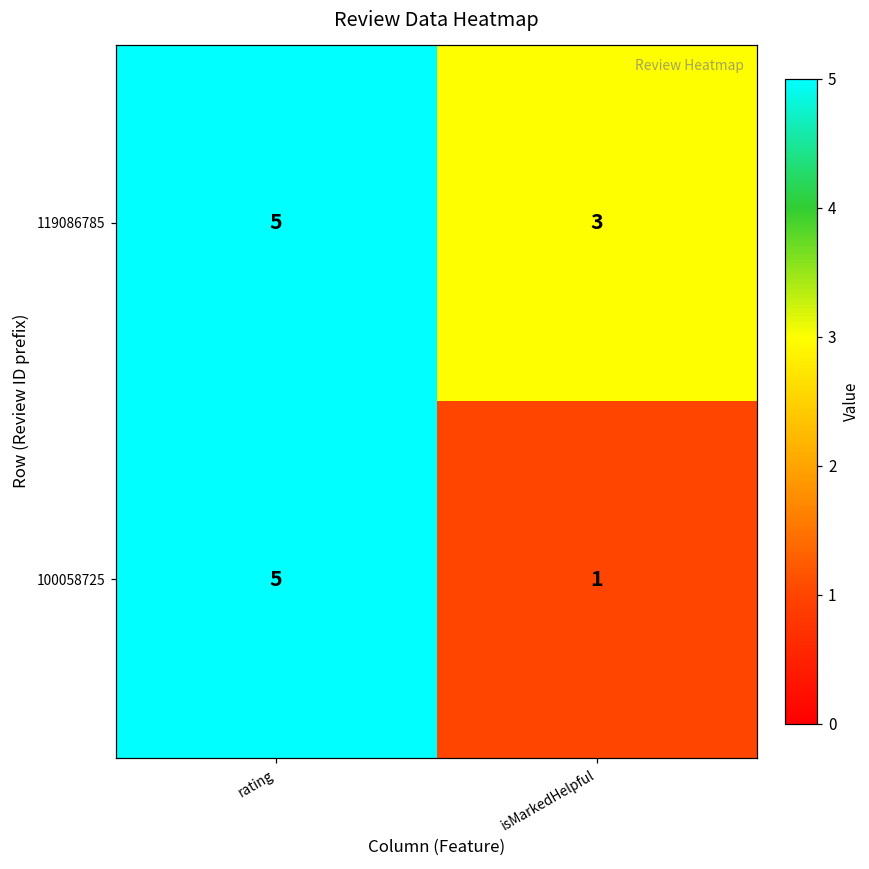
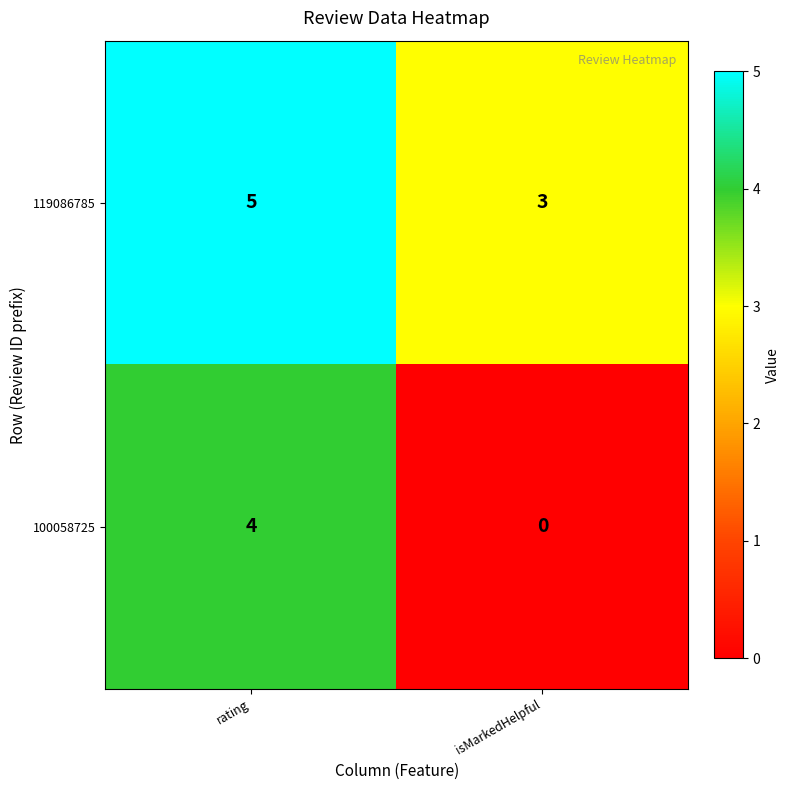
100058725, rating: 5 -> 4
100058725, isMarkedHelpful: 1 -> 0
